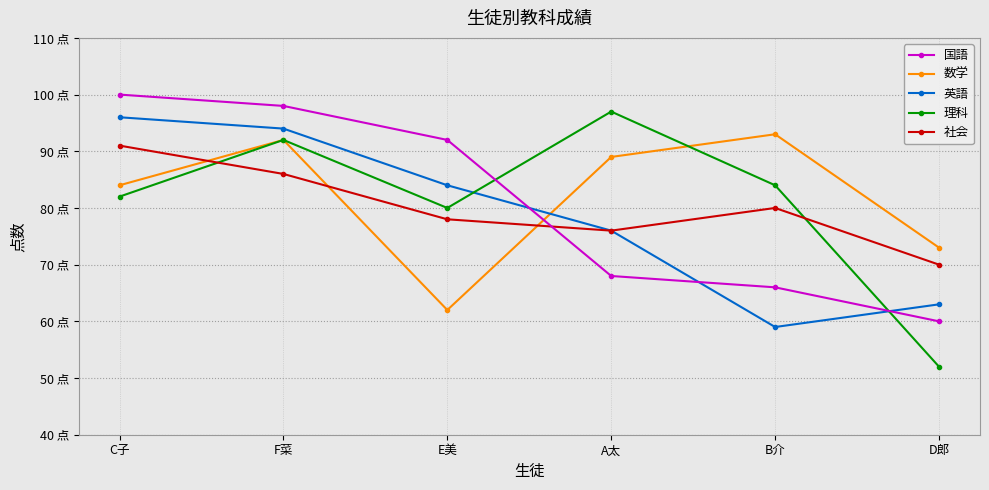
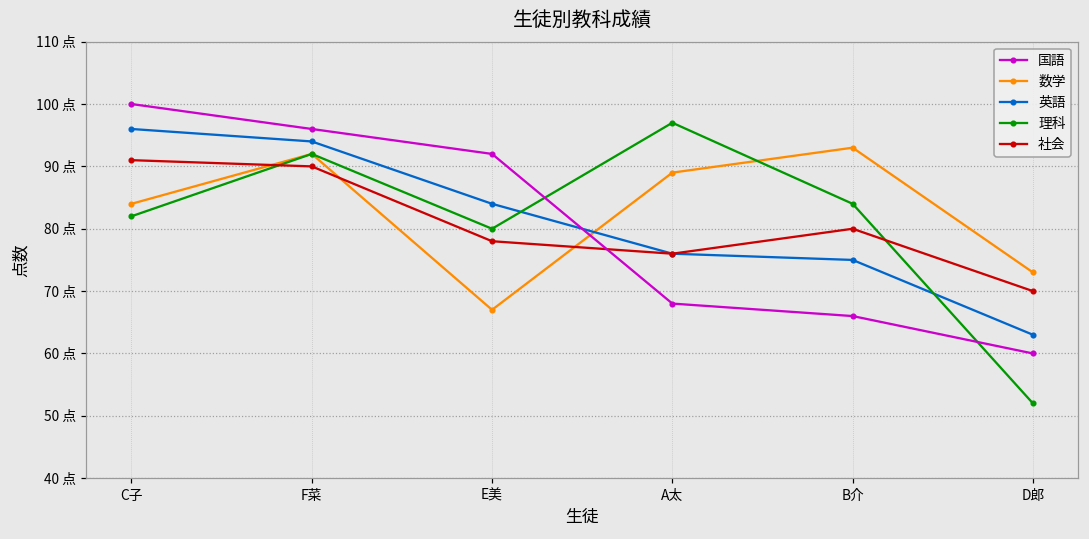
国語, F菜: 98 点 -> 96 点
社会, F菜: 86 点 -> 90 点
数学, E美: 62 点 -> 67 点
英語, B介: 59 点 -> 75 点
